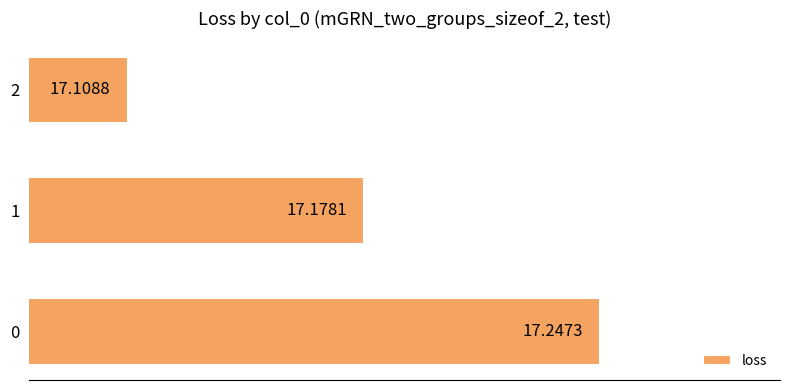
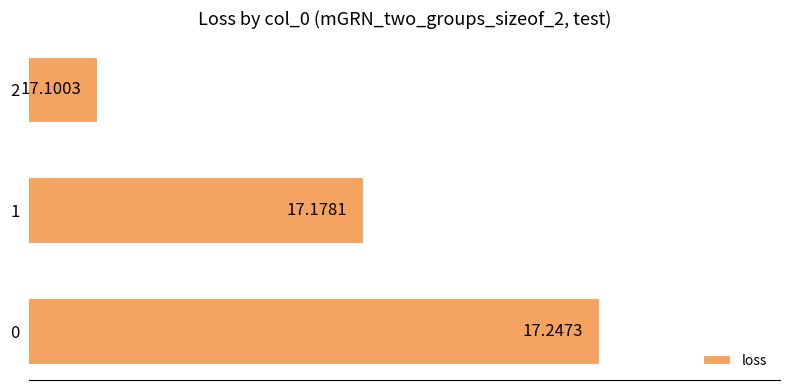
2: 17.1088 -> 17.1003
